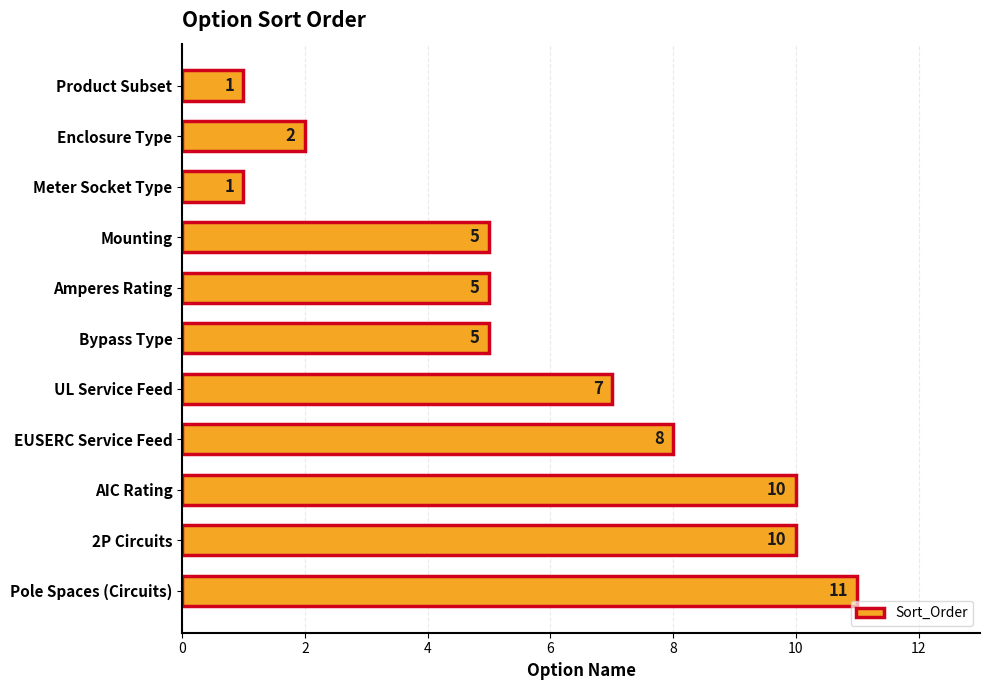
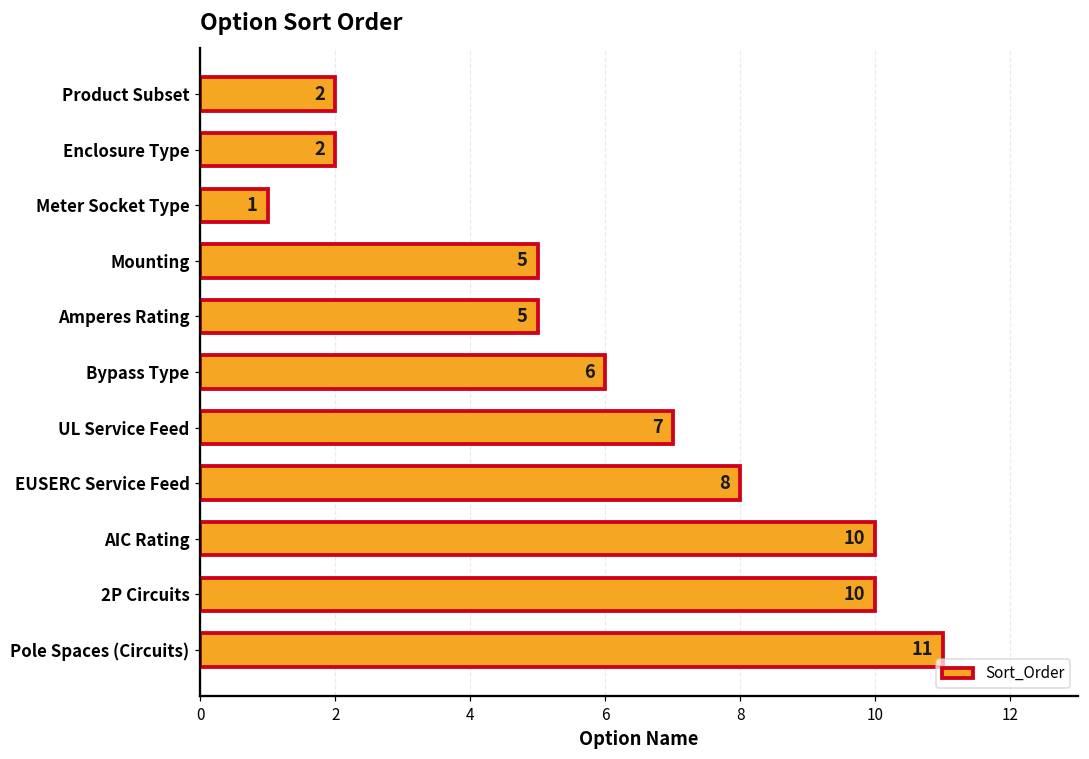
Product Subset: 1 -> 2
Bypass Type: 5 -> 6
